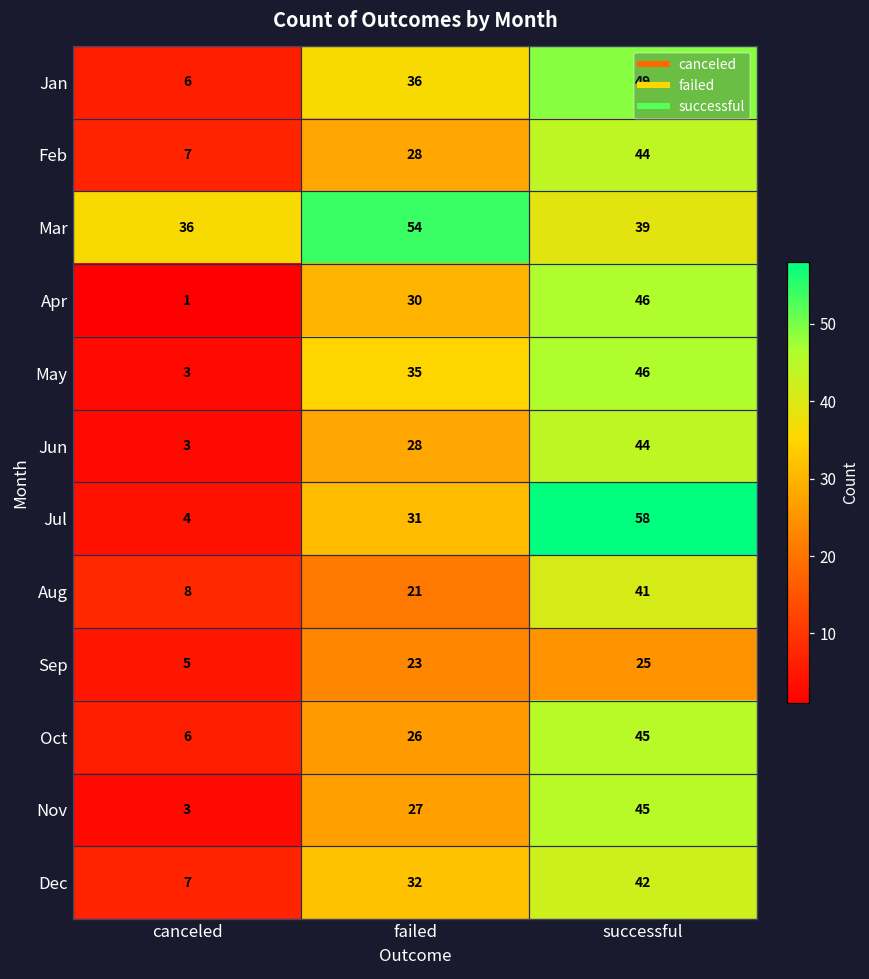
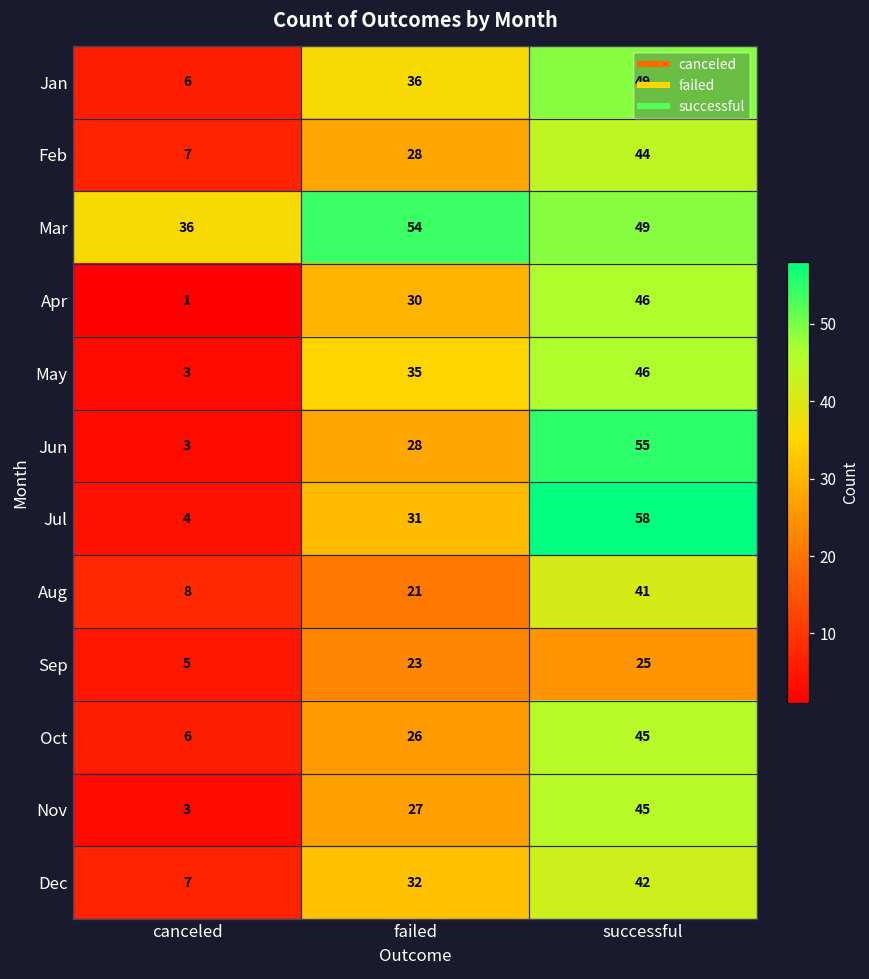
Mar, successful: 39 -> 49
Jun, successful: 44 -> 55
